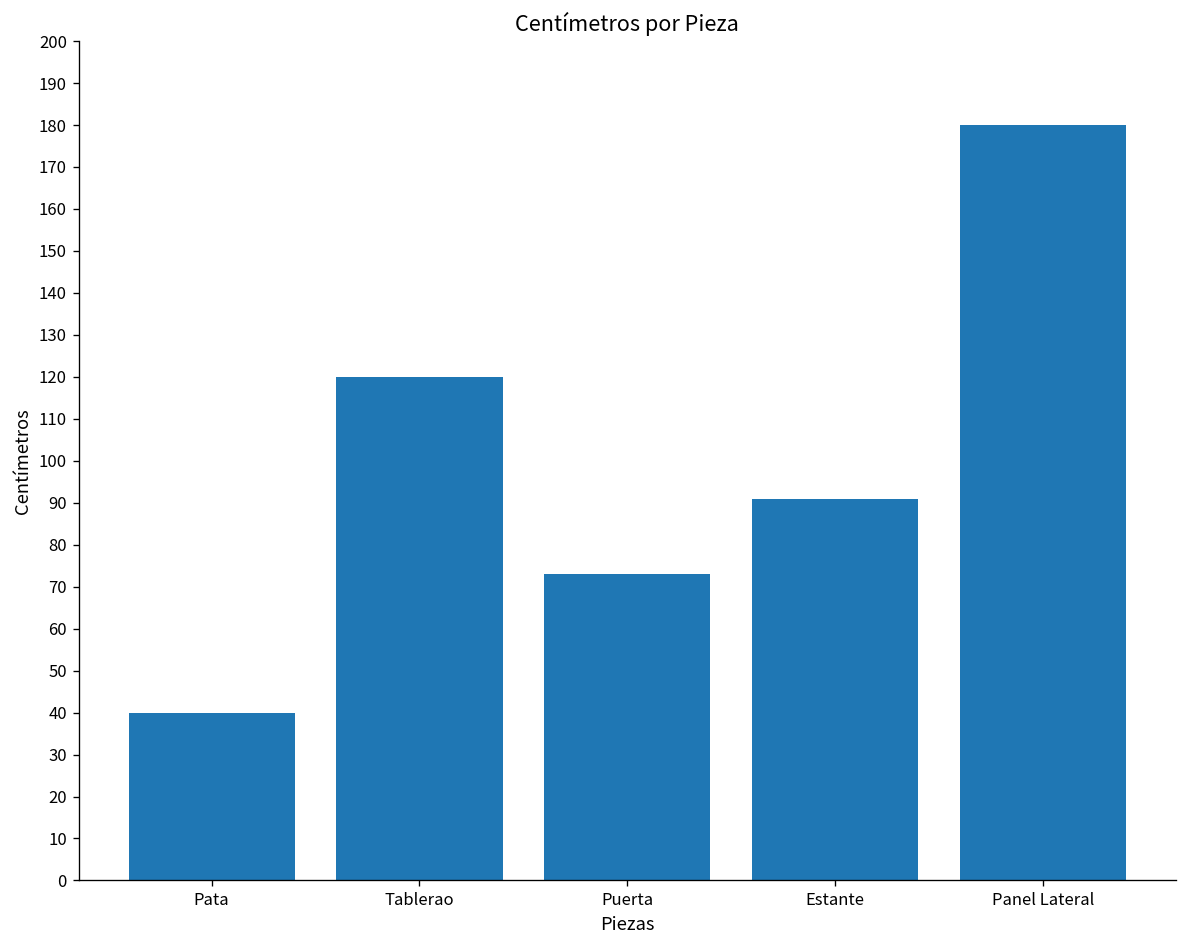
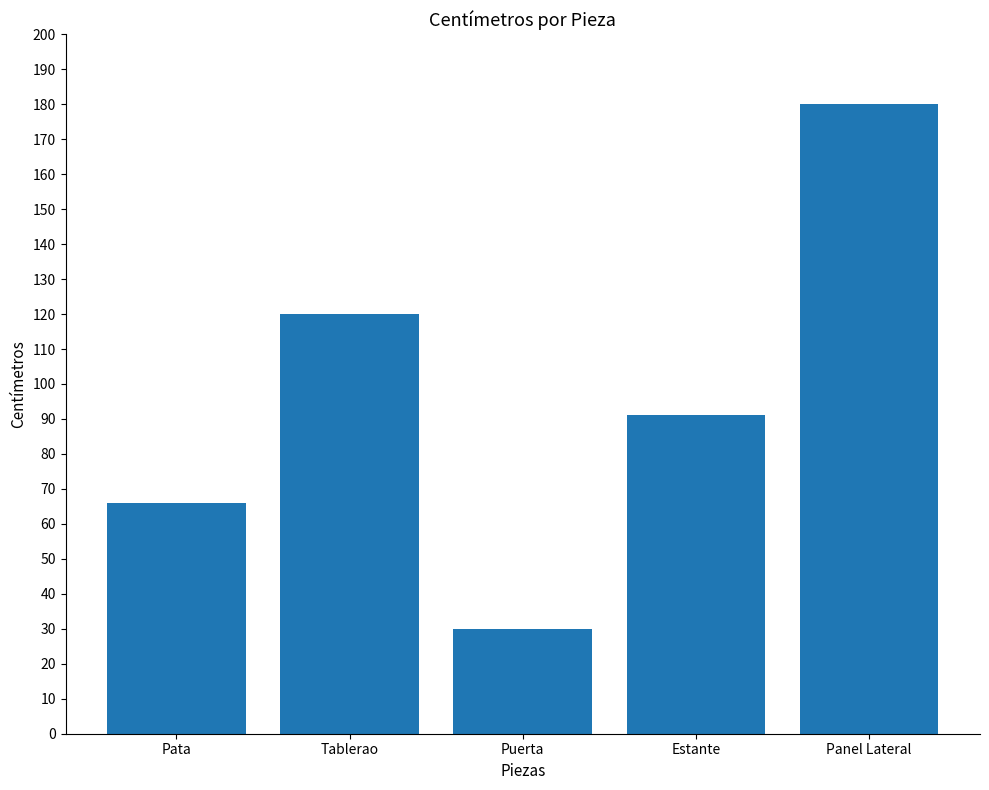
Pata: 40 -> 66
Puerta: 73 -> 30
